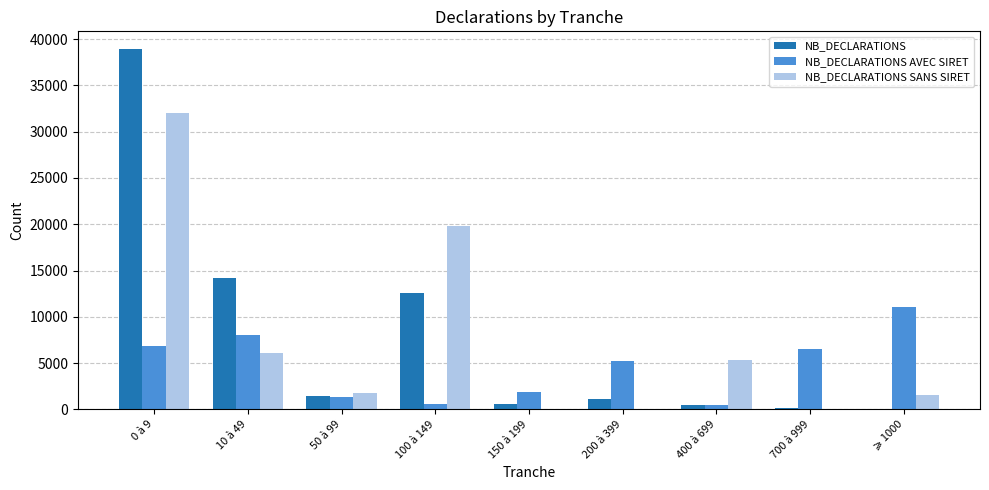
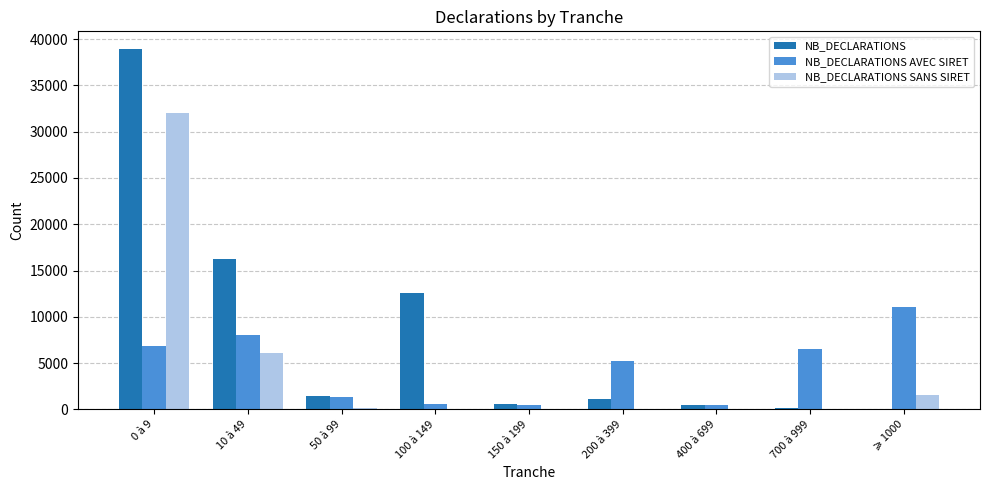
NB_DECLARATIONS, 10 à 49: 14000 -> 16000
NB_DECLARATIONS SANS SIRET, 50 à 99: 2000 -> 0
NB_DECLARATIONS SANS SIRET, 100 à 149: 20000 -> 0
NB_DECLARATIONS AVEC SIRET, 150 à 199: 2000 -> 1000
NB_DECLARATIONS SANS SIRET, 400 à 699: 5000 -> 0
